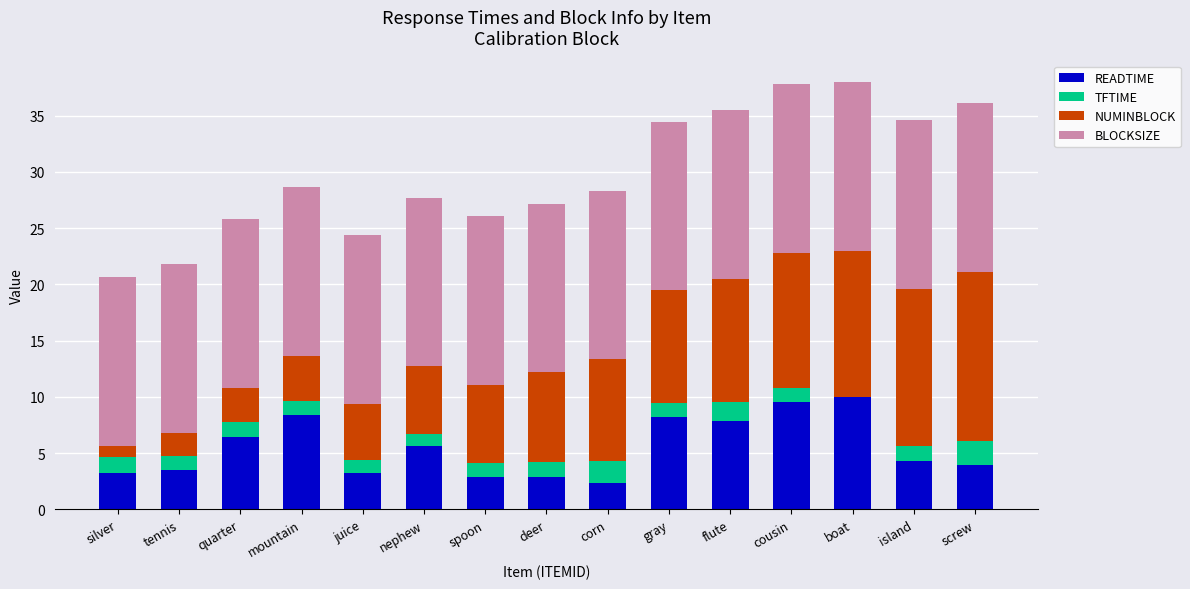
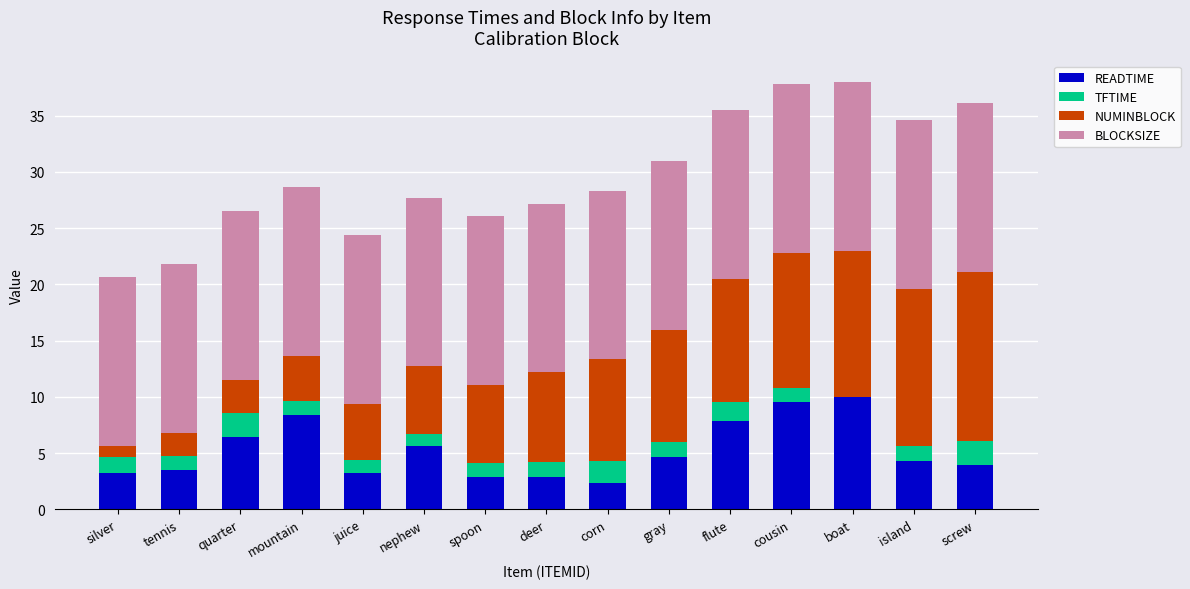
TFTIME, quarter: 1.4 -> 2.1
READTIME, gray: 8.2 -> 4.7
